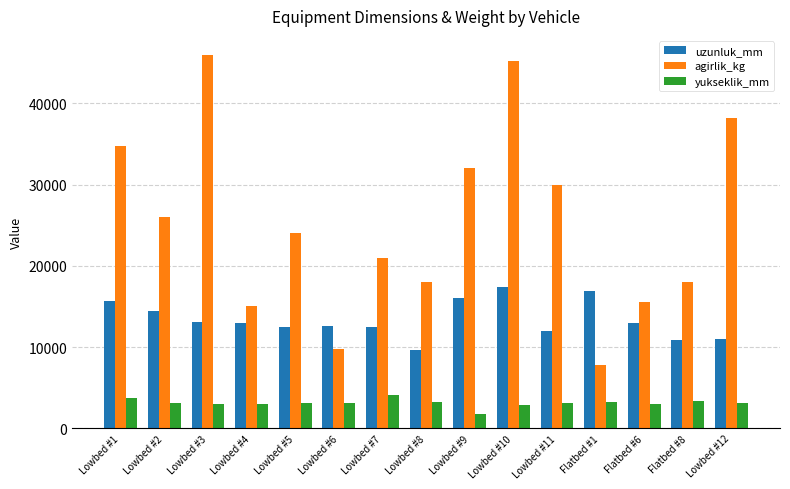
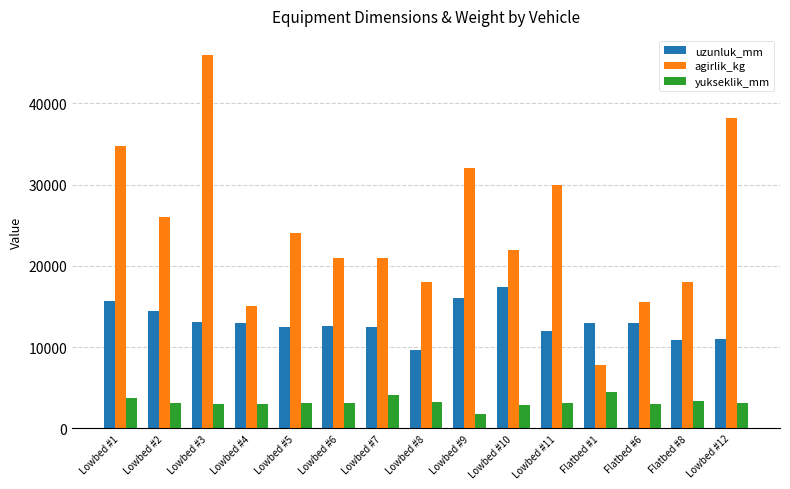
agirlik_kg, Lowbed #6: 10000 -> 21000
agirlik_kg, Lowbed #10: 45000 -> 22000
uzunluk_mm, Flatbed #1: 17000 -> 13000
yukseklik_mm, Flatbed #1: 3000 -> 5000
